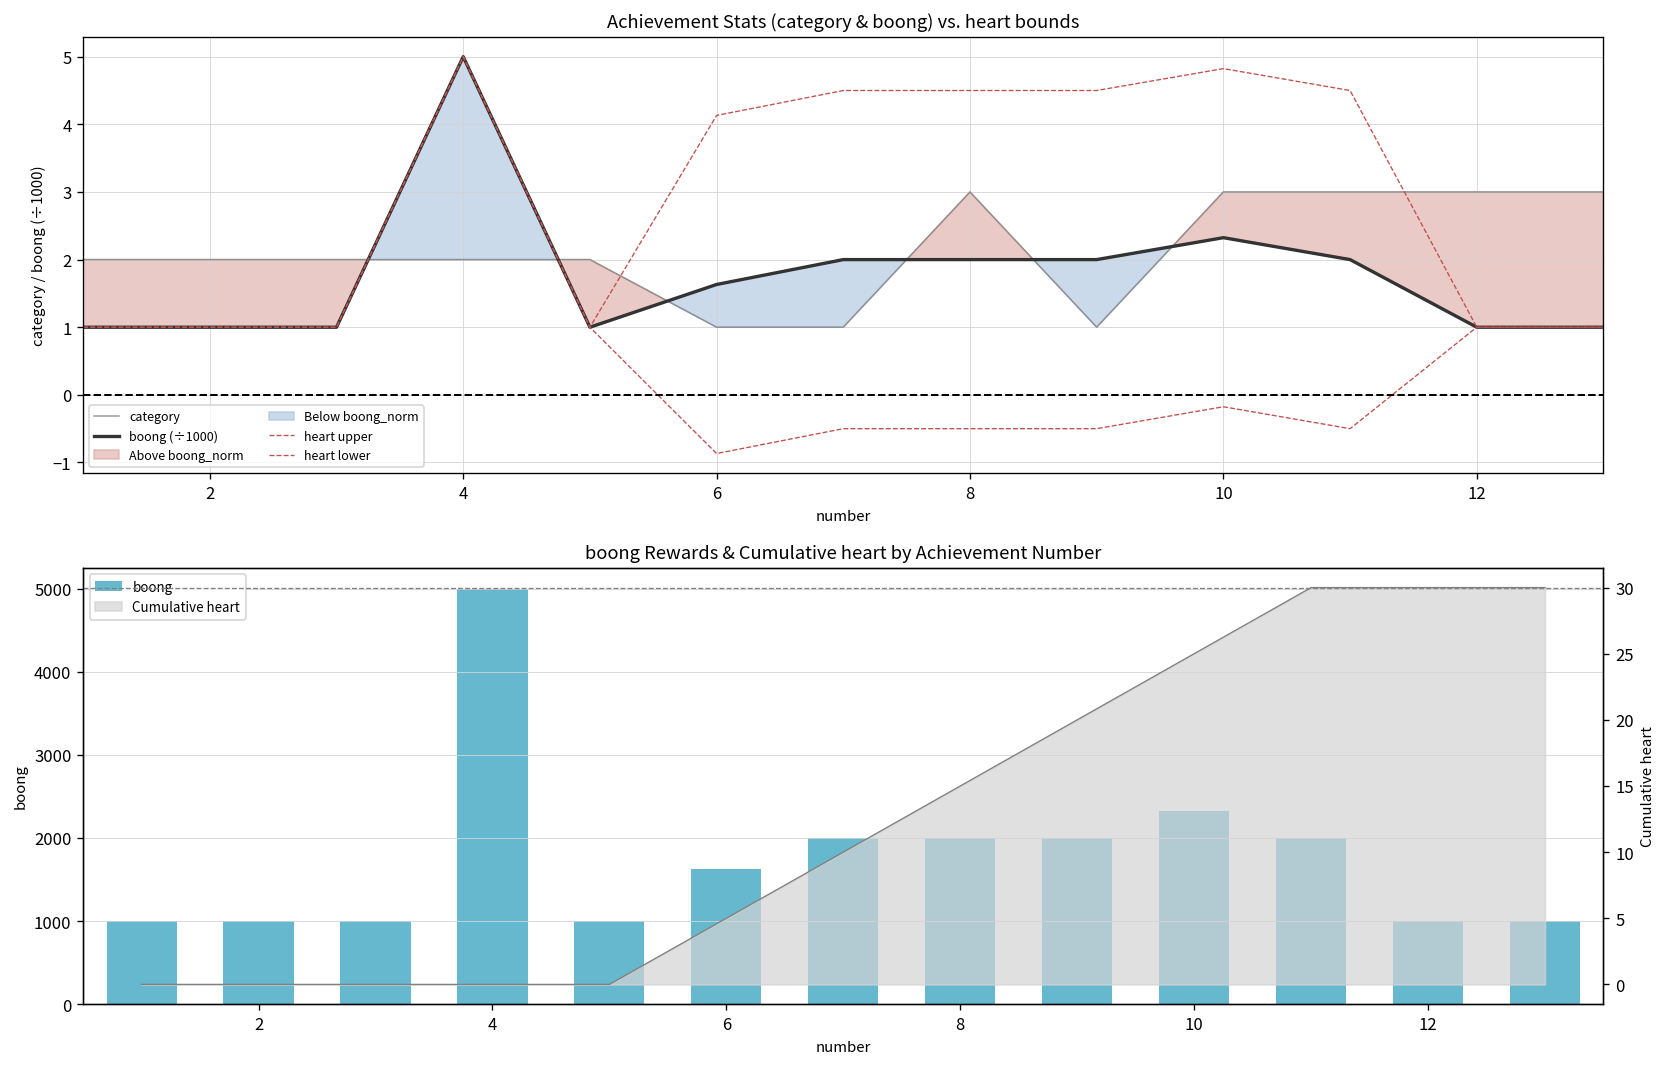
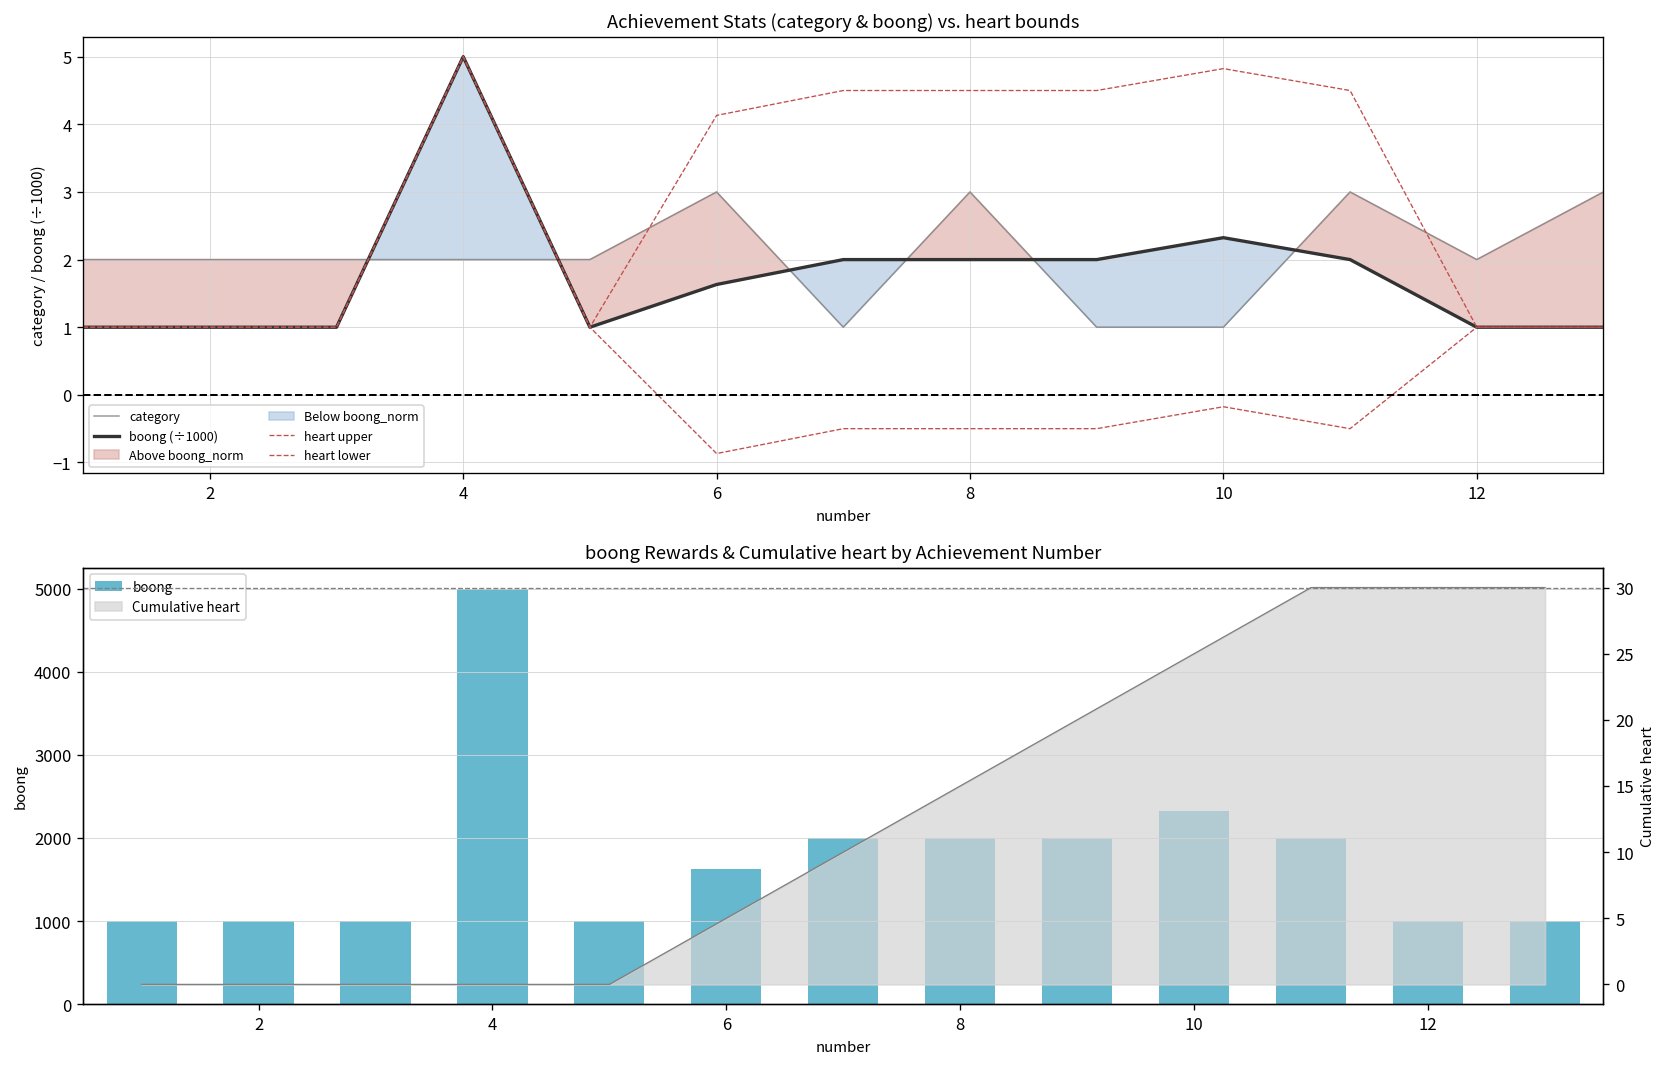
Achievement Stats (category & boong) vs. heart bounds, category, 6: 1 -> 3
Achievement Stats (category & boong) vs. heart bounds, category, 10: 3 -> 1
Achievement Stats (category & boong) vs. heart bounds, category, 12: 3 -> 2
